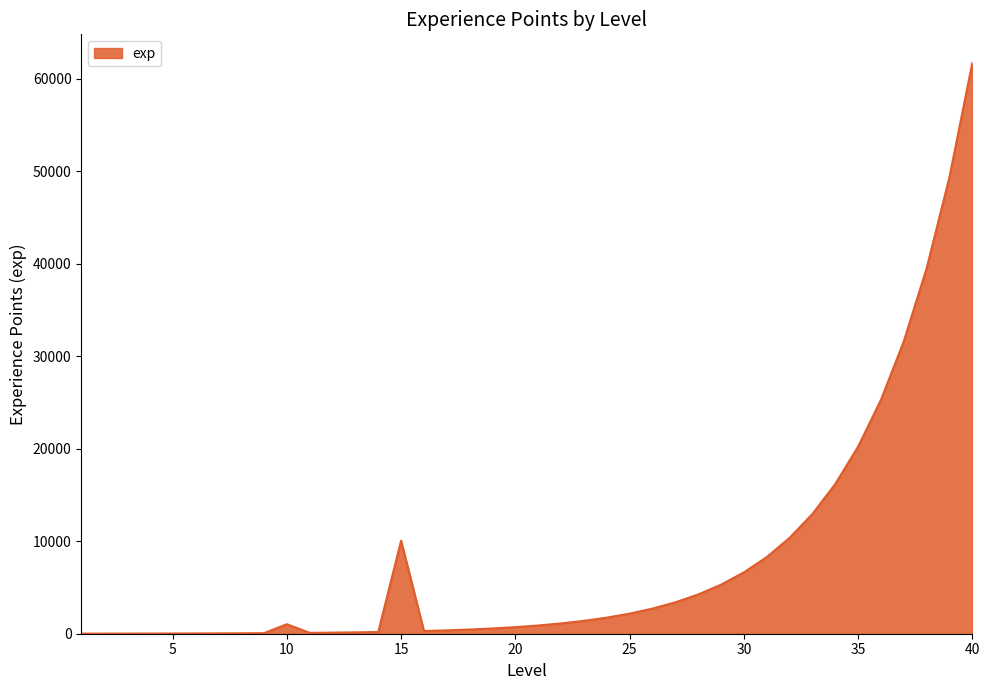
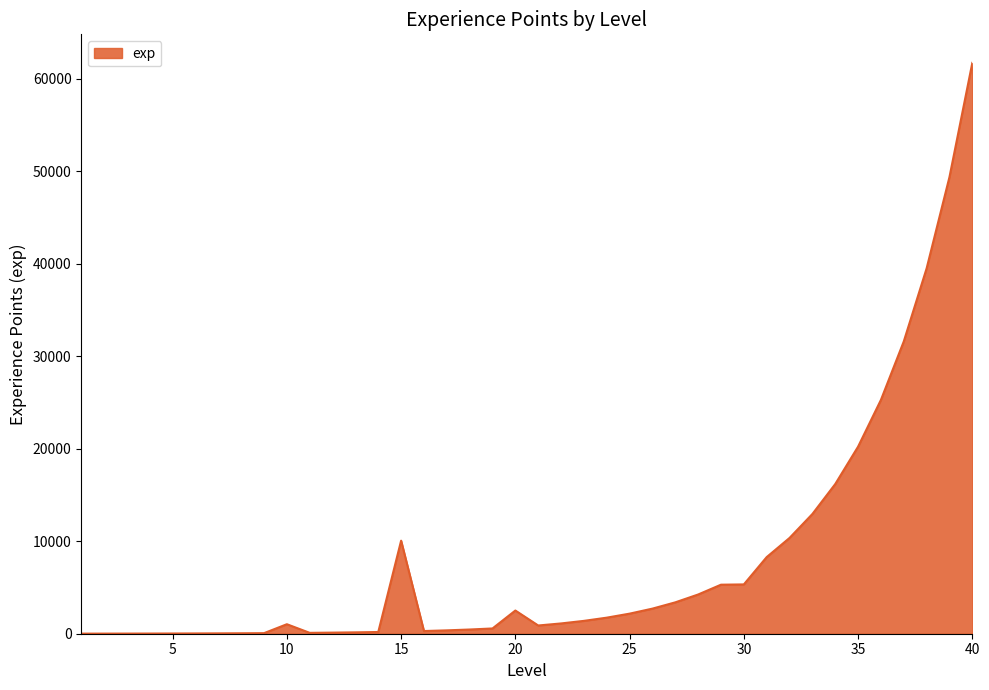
20: 1000 -> 3000
30: 7000 -> 5000
